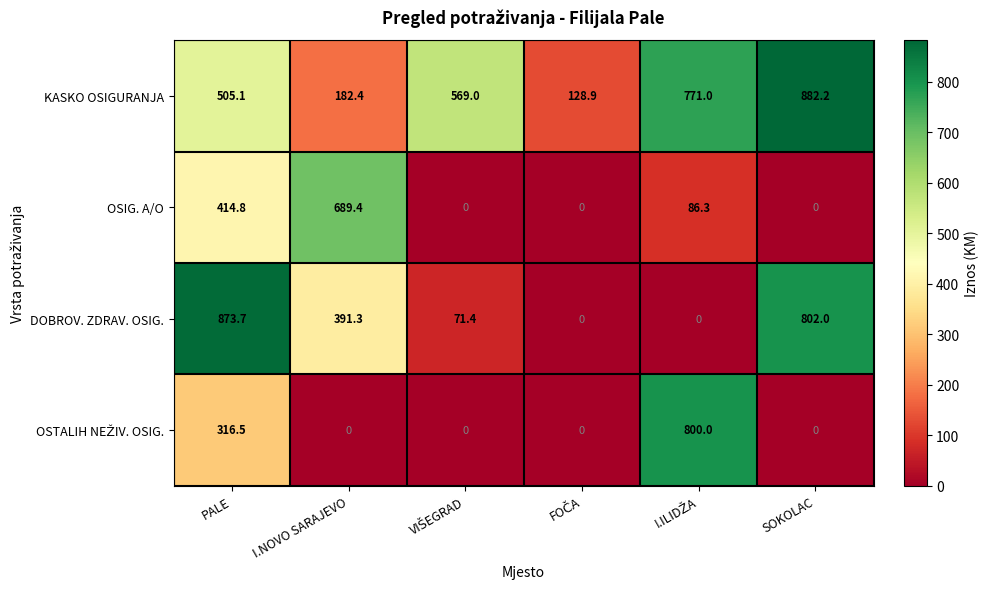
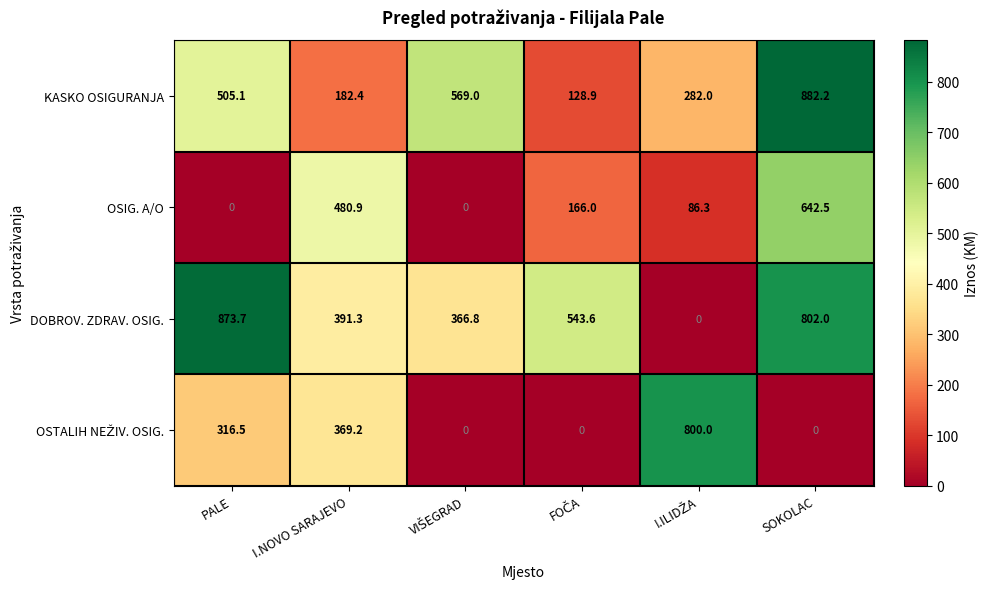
KASKO OSIGURANJA, I.ILIDŽA: 771.0 -> 282.0
OSIG. A/O, PALE: 414.8 -> 0
OSIG. A/O, I.NOVO SARAJEVO: 689.4 -> 480.9
OSIG. A/O, FOČA: 0 -> 166.0
OSIG. A/O, SOKOLAC: 0 -> 642.5
DOBROV. ZDRAV. OSIG., VIŠEGRAD: 71.4 -> 366.8
DOBROV. ZDRAV. OSIG., FOČA: 0 -> 543.6
OSTALIH NEŽIV. OSIG., I.NOVO SARAJEVO: 0 -> 369.2
